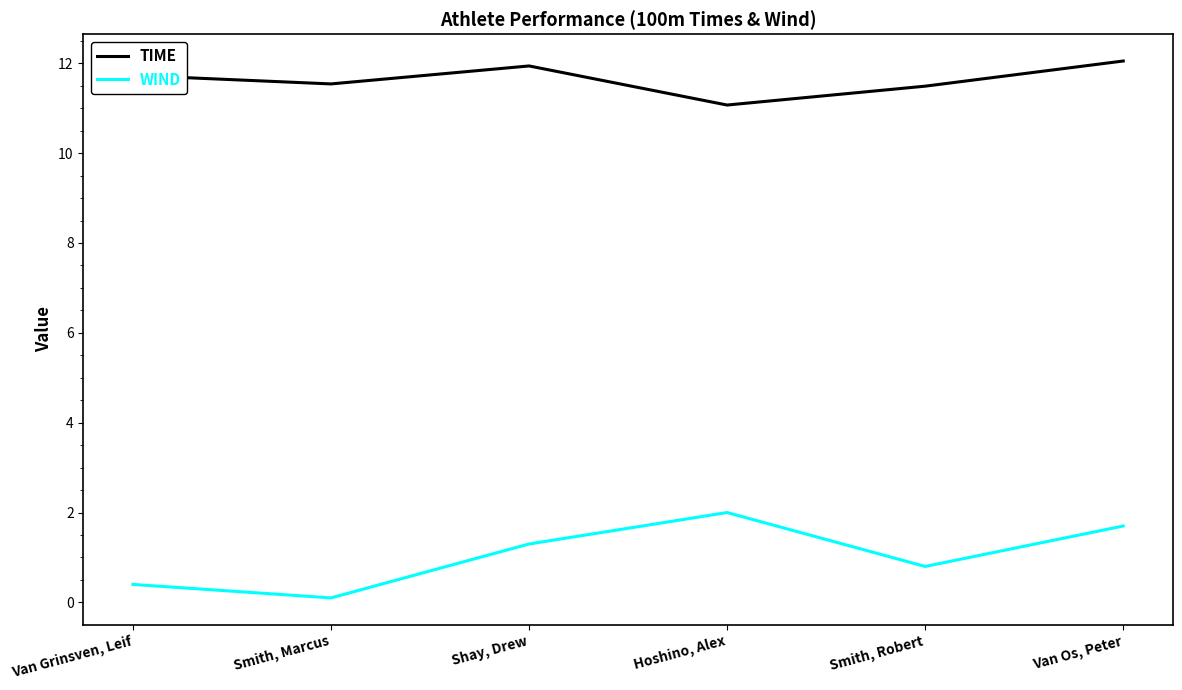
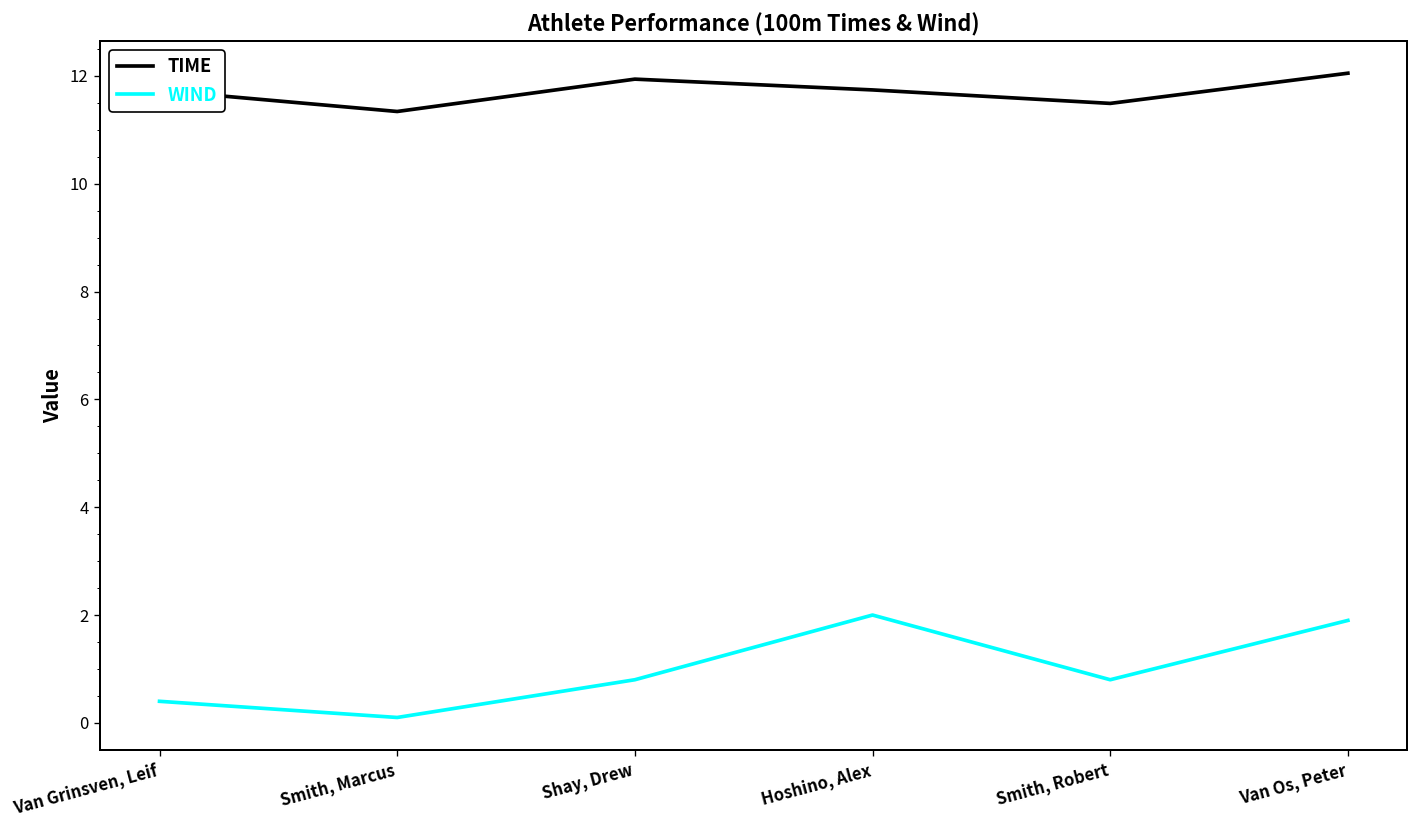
TIME, Smith, Marcus: 11.5 -> 11.3
WIND, Shay, Drew: 1.3 -> 0.8
TIME, Hoshino, Alex: 11.1 -> 11.7
WIND, Van Os, Peter: 1.7 -> 1.9
